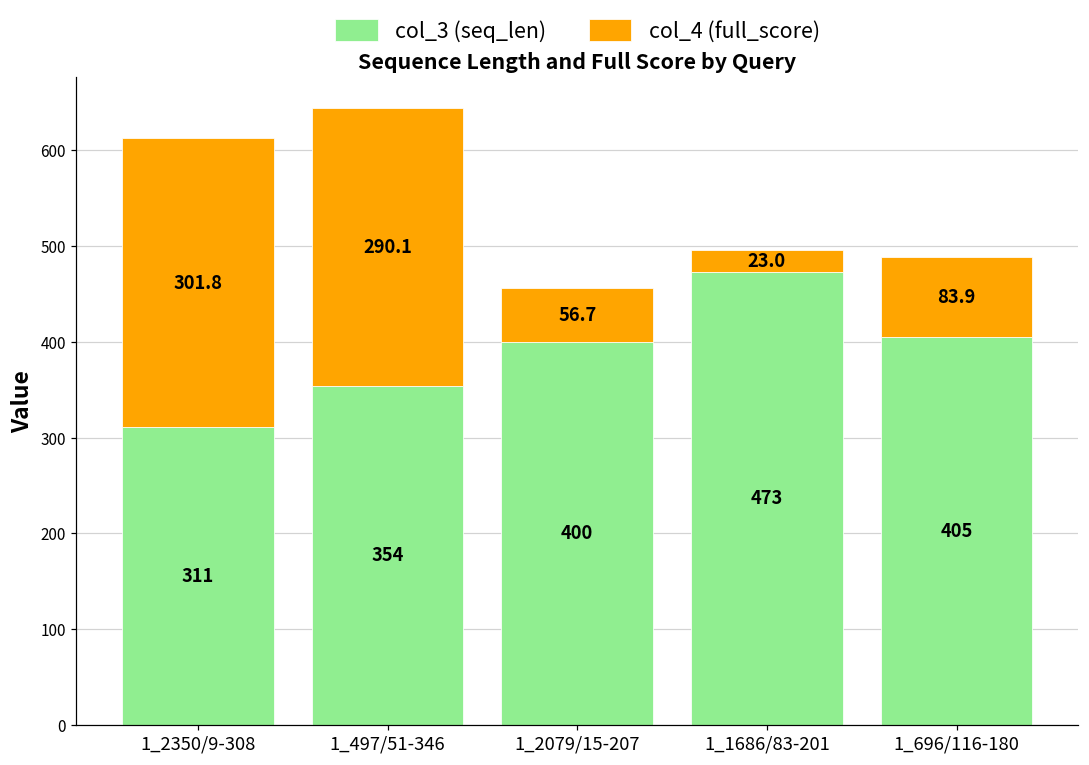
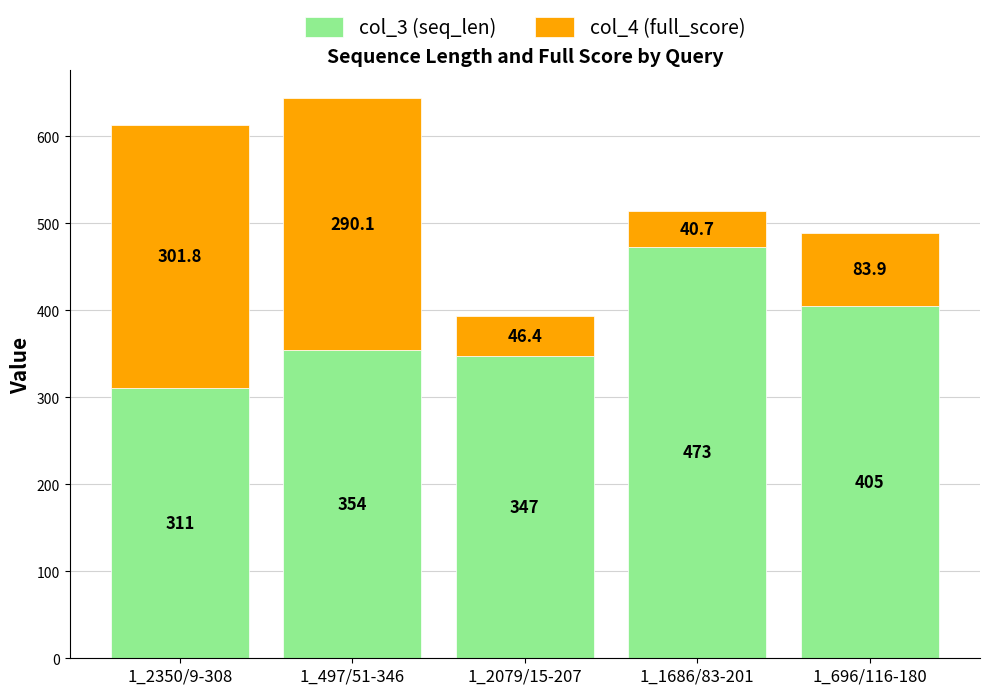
col_3 (seq_len), 1_2079/15-207: 400 -> 347
col_4 (full_score), 1_2079/15-207: 56.7 -> 46.4
col_4 (full_score), 1_1686/83-201: 23.0 -> 40.7
